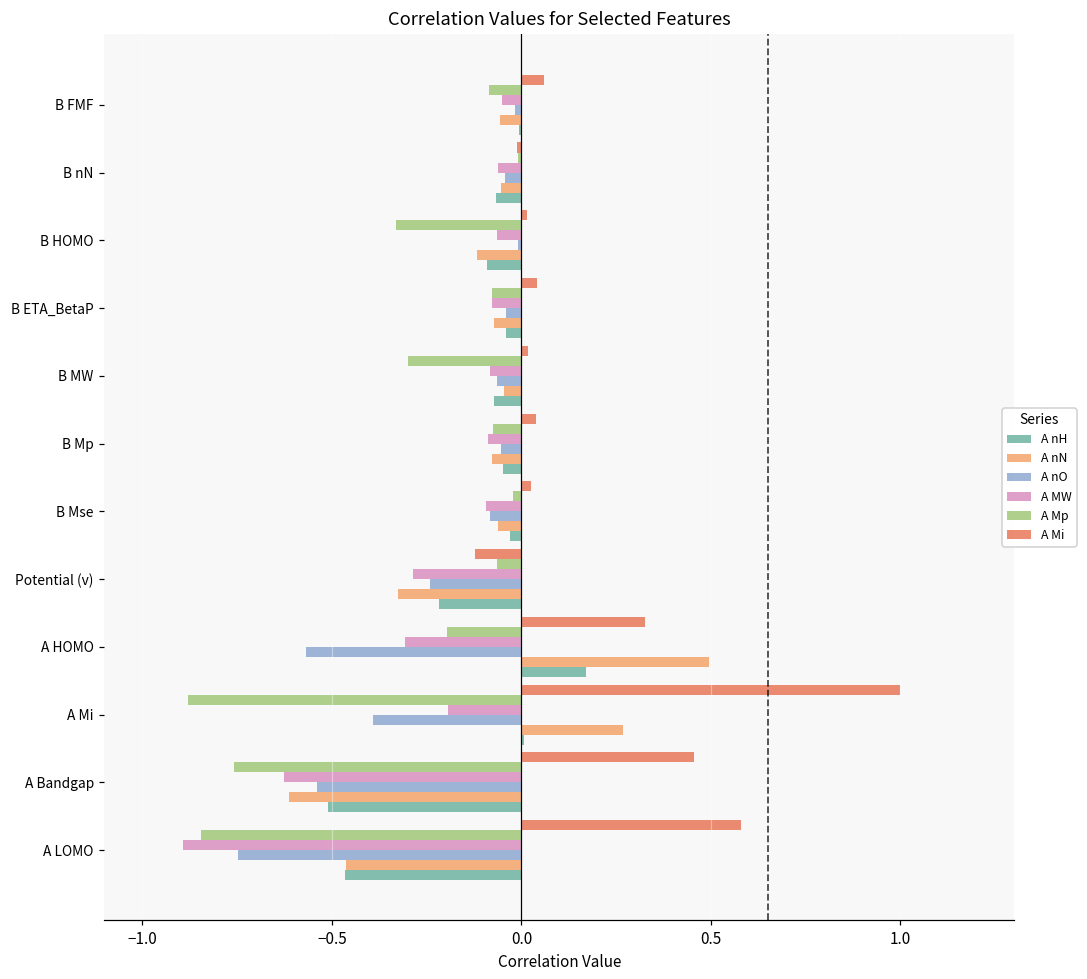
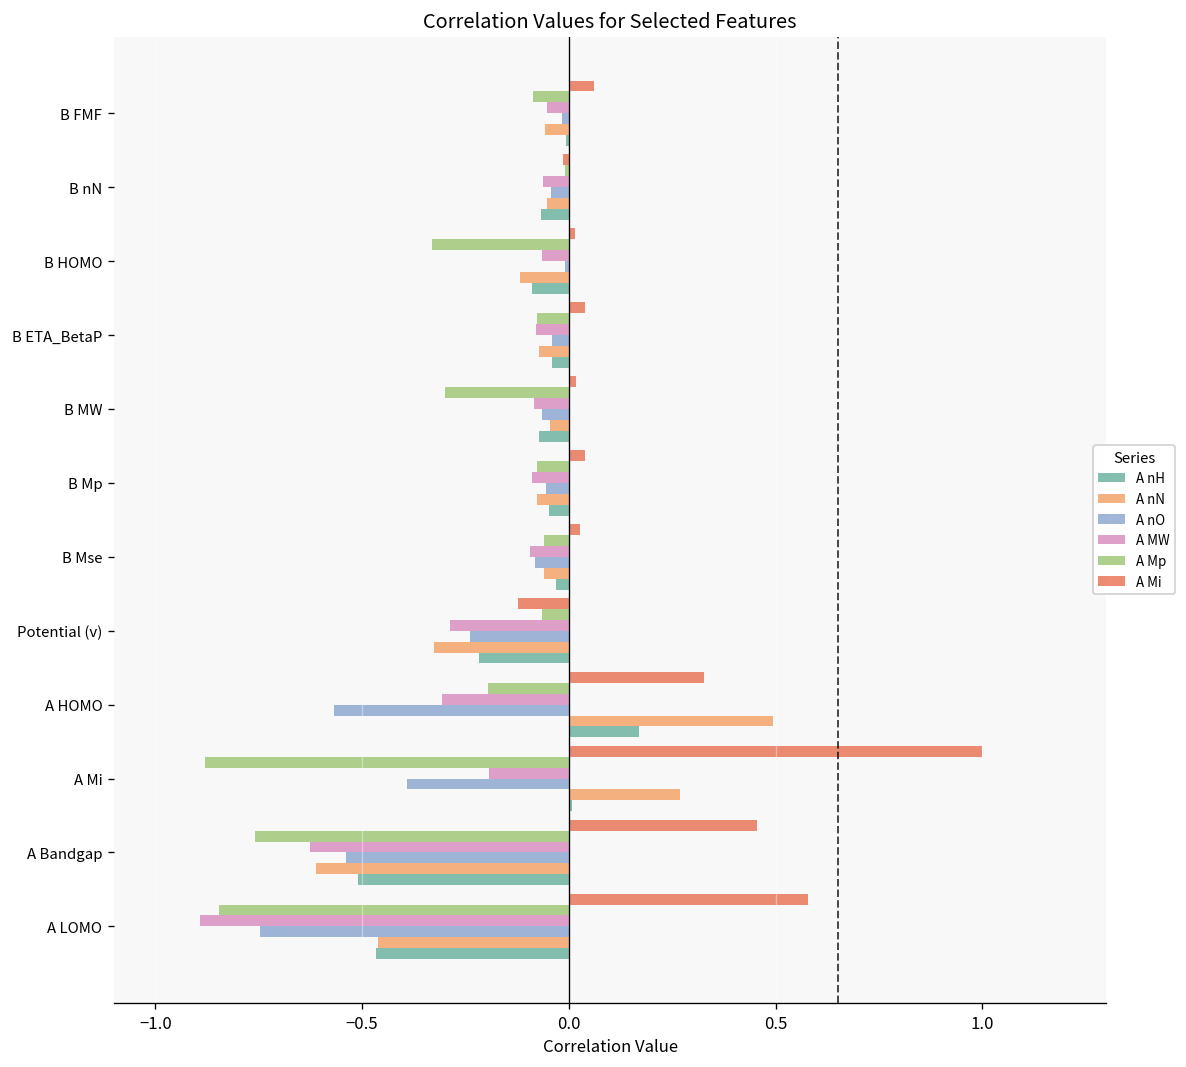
A Mp, B Mse: -0.02 -> -0.06
